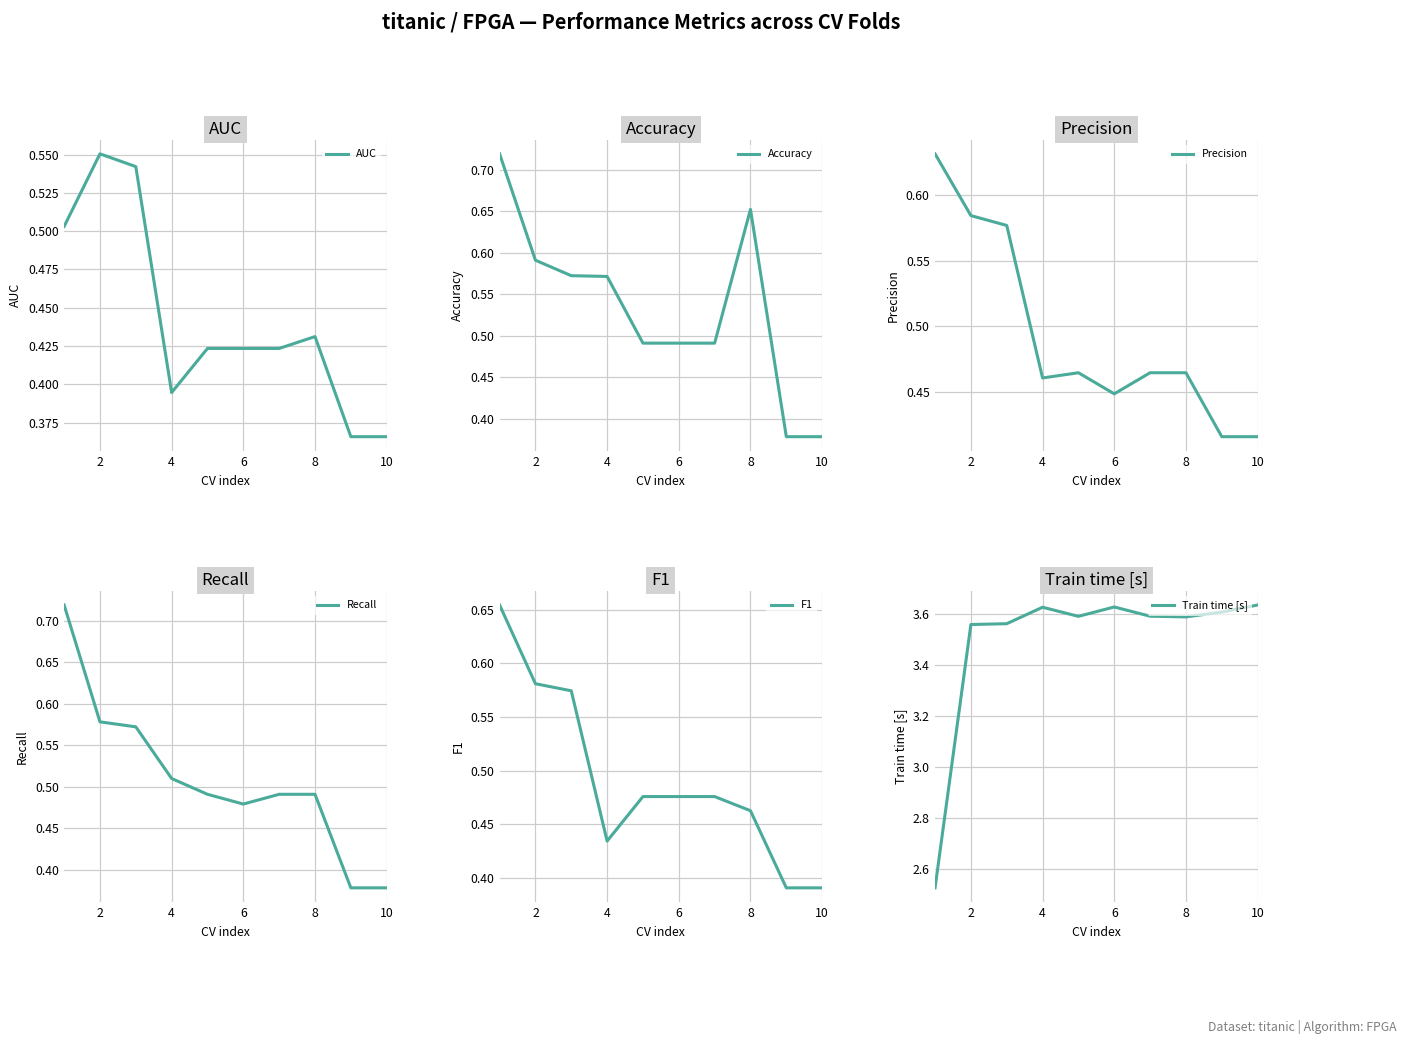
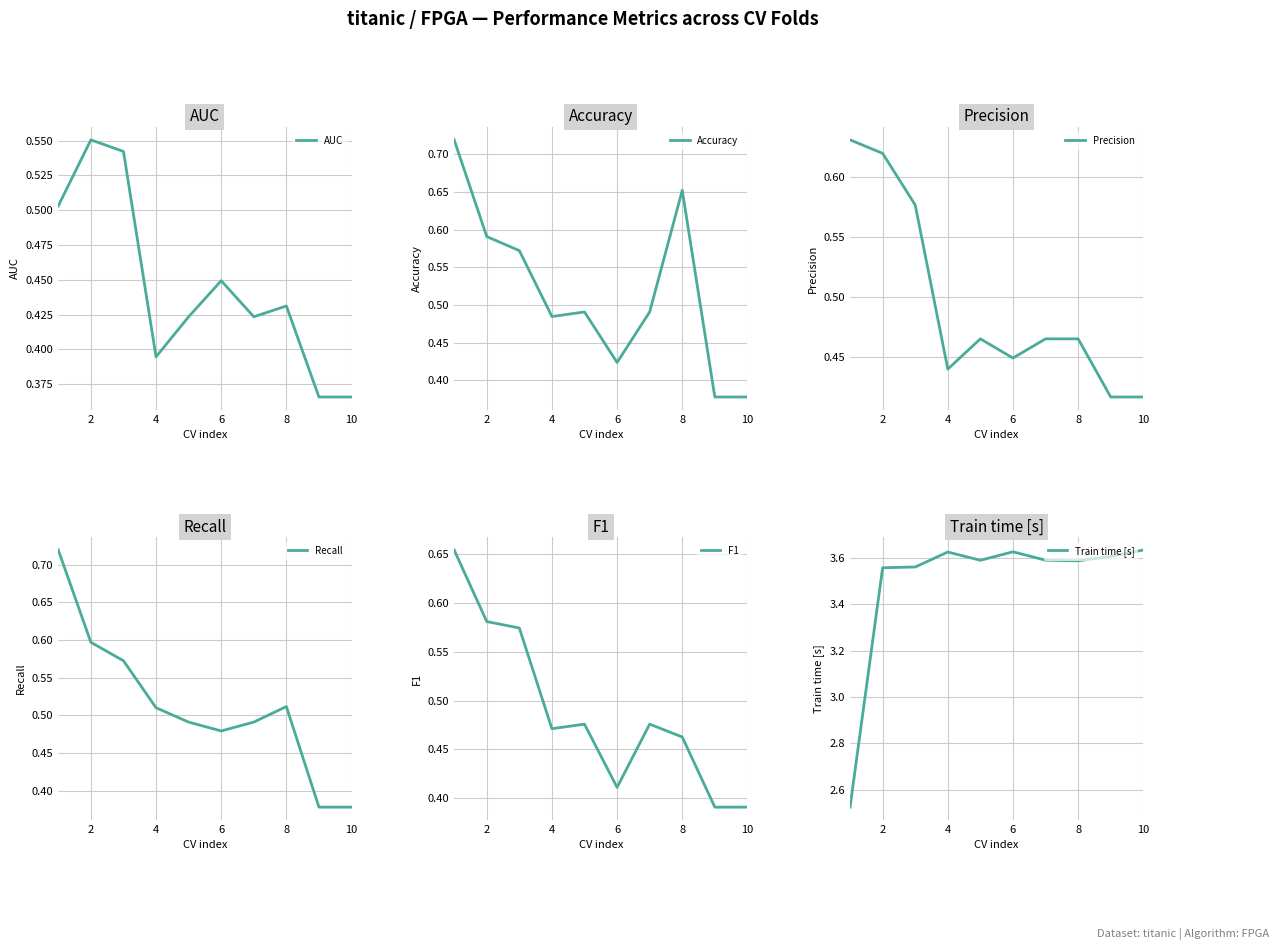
AUC, 6: 0.423 -> 0.449
Accuracy, 4: 0.57 -> 0.48
Accuracy, 6: 0.49 -> 0.42
Precision, 2: 0.584 -> 0.620
Precision, 4: 0.461 -> 0.439
Recall, 2: 0.58 -> 0.60
Recall, 8: 0.49 -> 0.51
F1, 4: 0.43 -> 0.47
F1, 6: 0.48 -> 0.41
